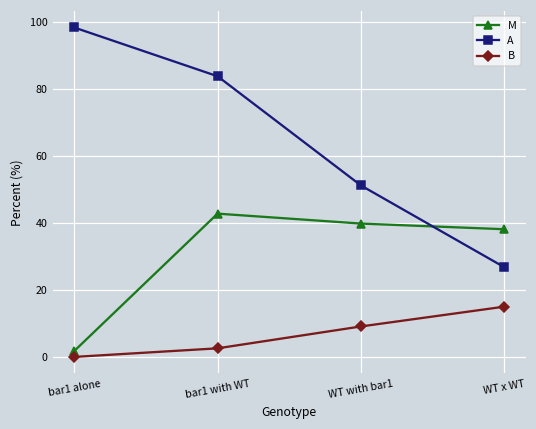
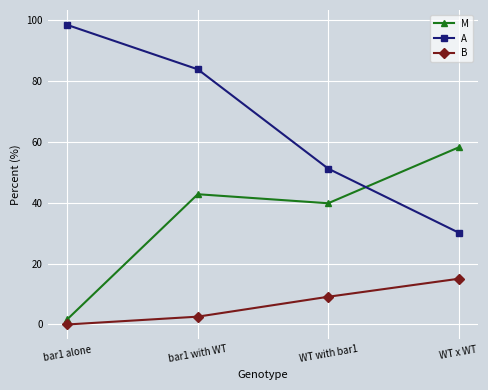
M, WT x WT: 38 -> 58
A, WT x WT: 27 -> 30
